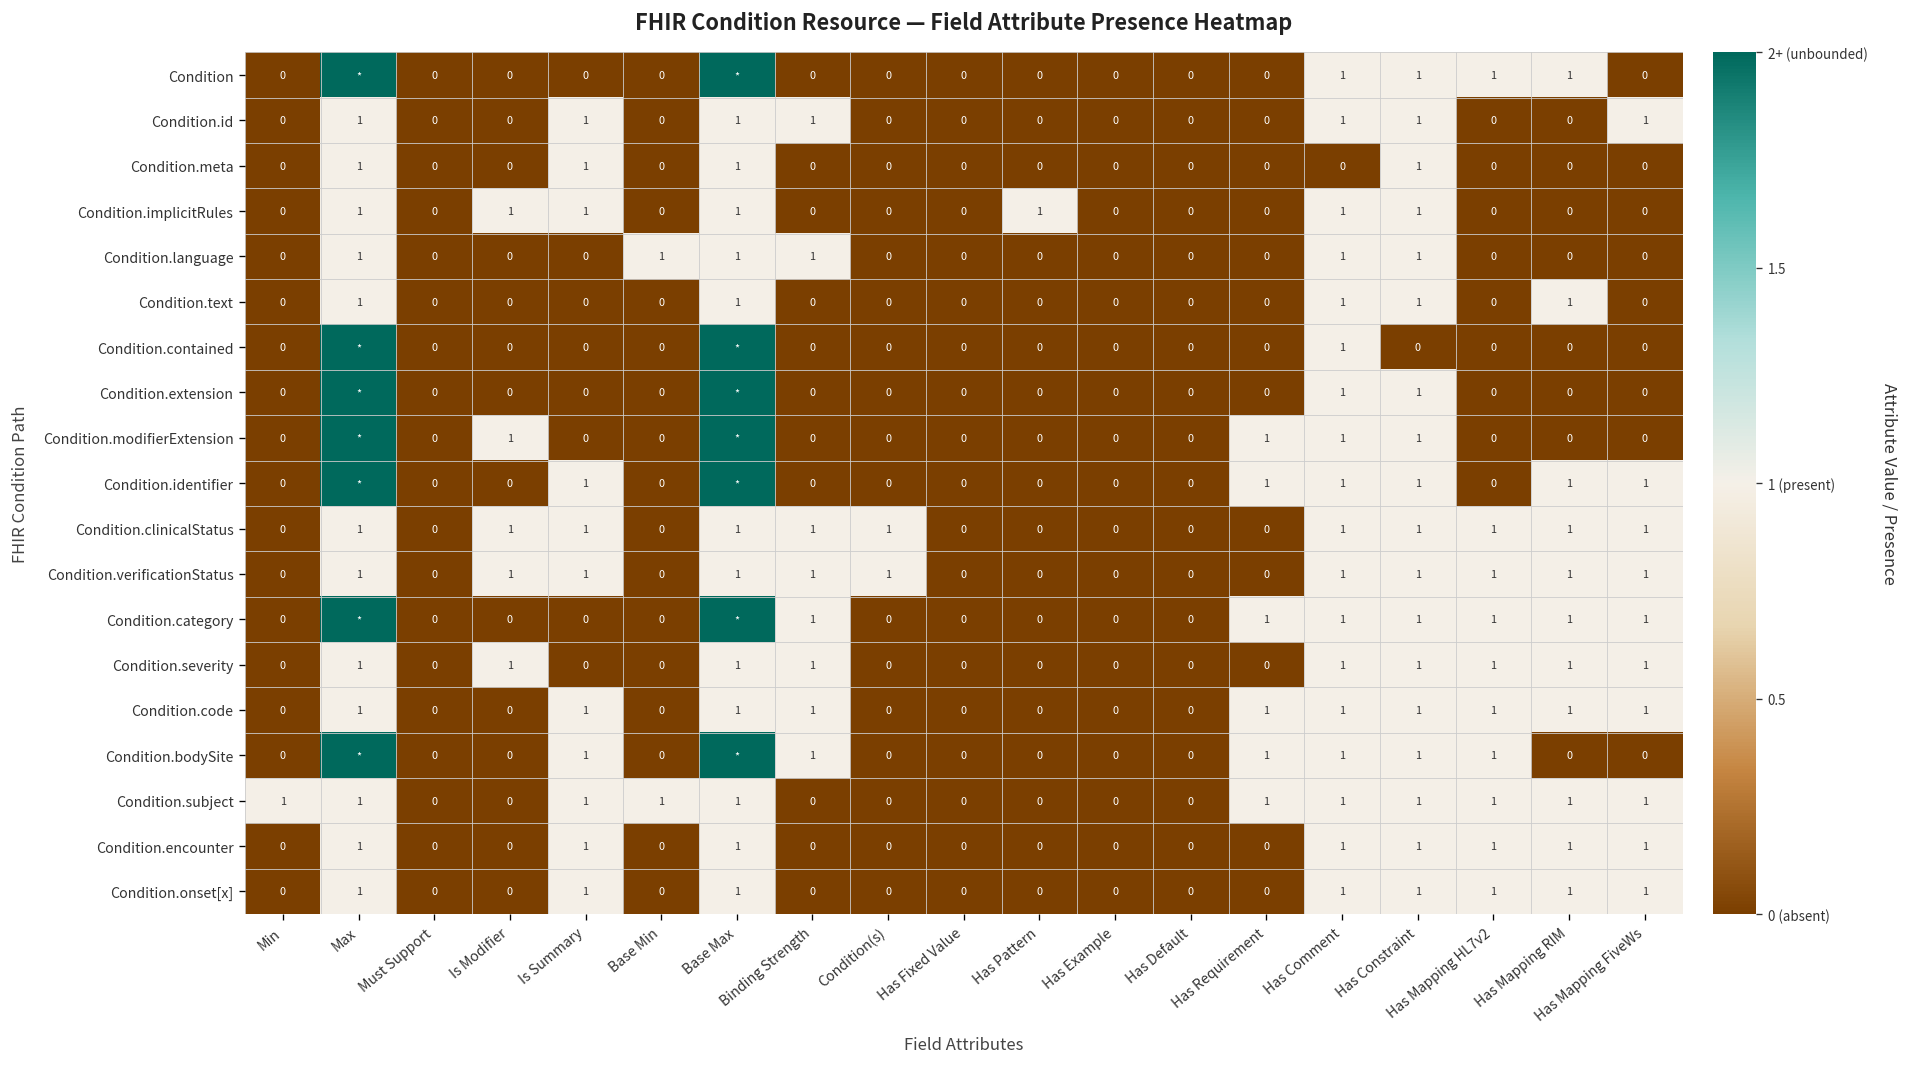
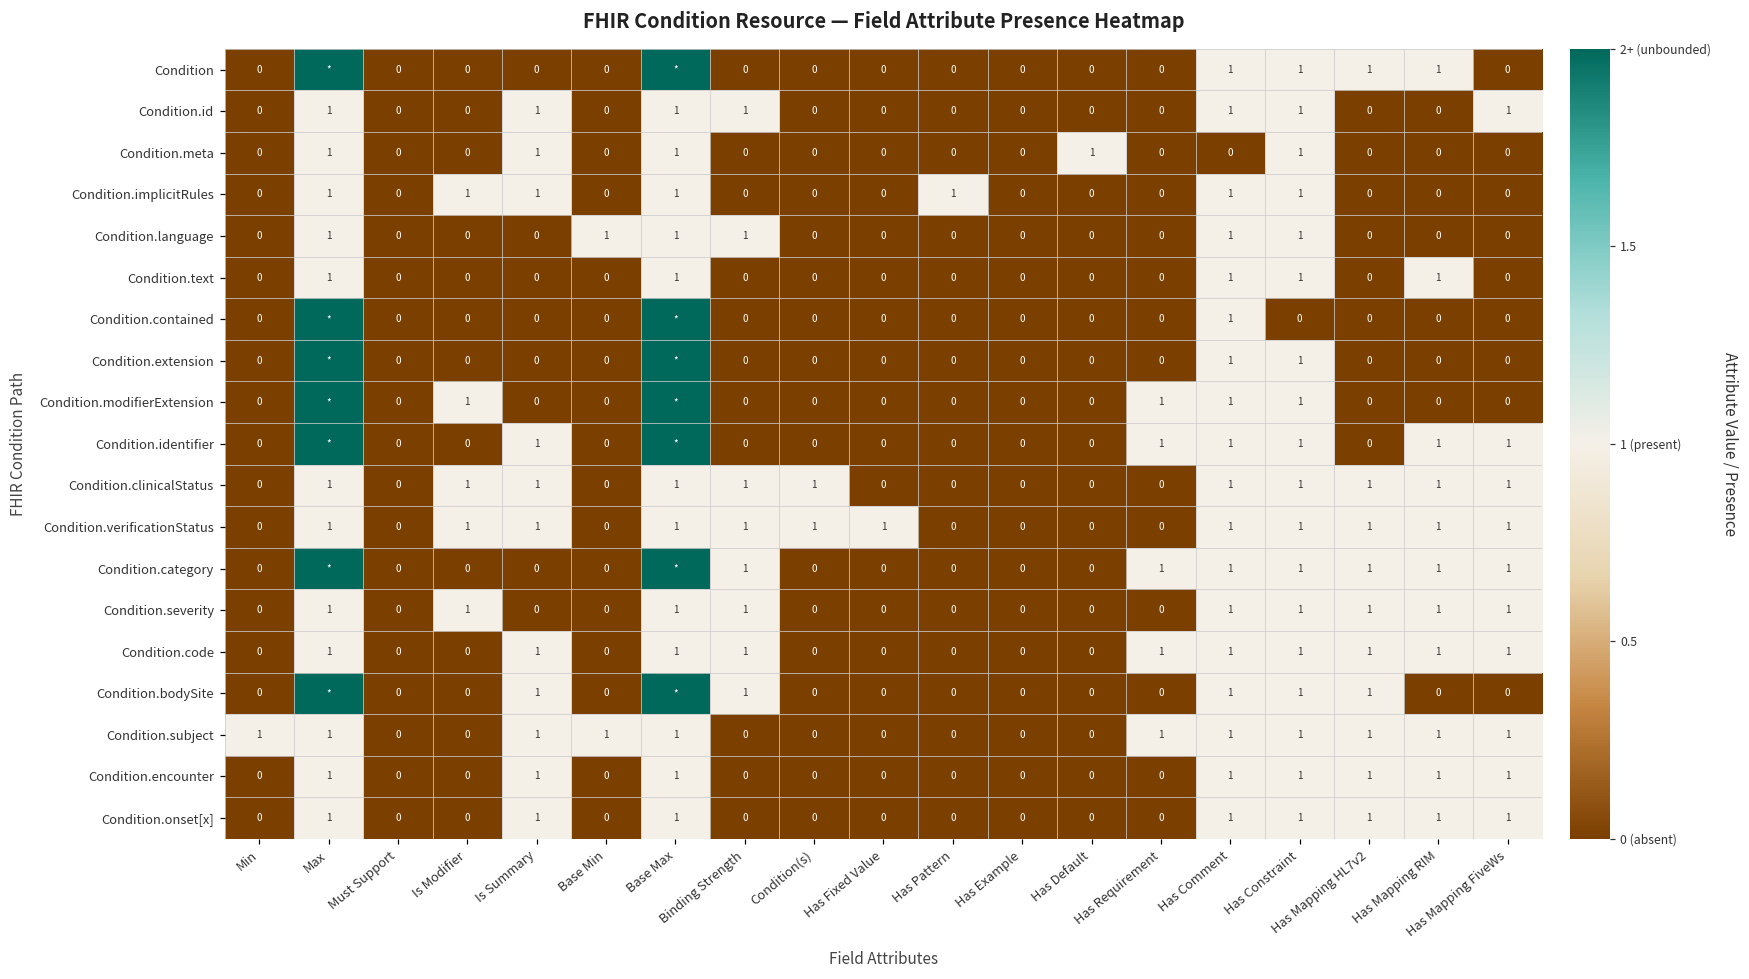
Condition.meta, Has Default: 0 -> 1
Condition.verificationStatus, Has Fixed Value: 0 -> 1
Condition.bodySite, Has Requirement: 1 -> 0
